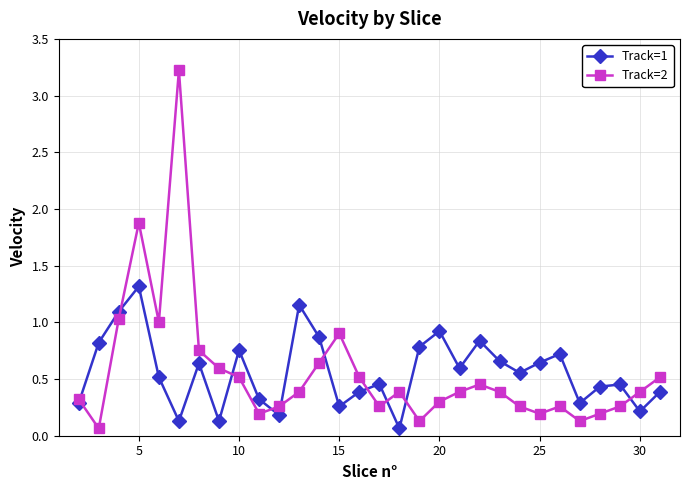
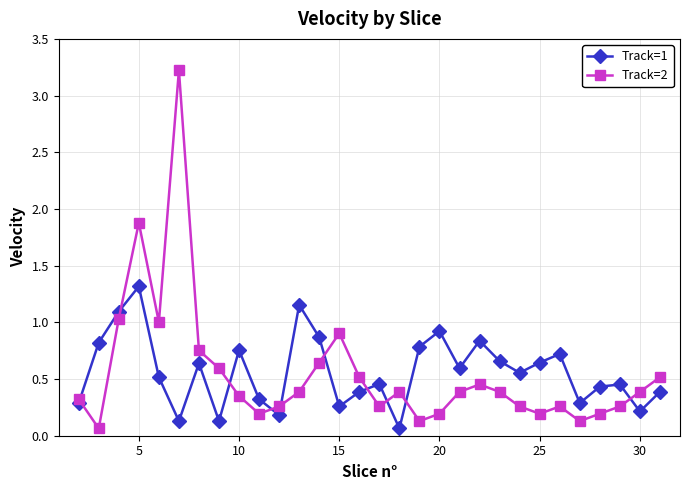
Track=2, 10: 0.52 -> 0.35
Track=2, 20: 0.30 -> 0.19
